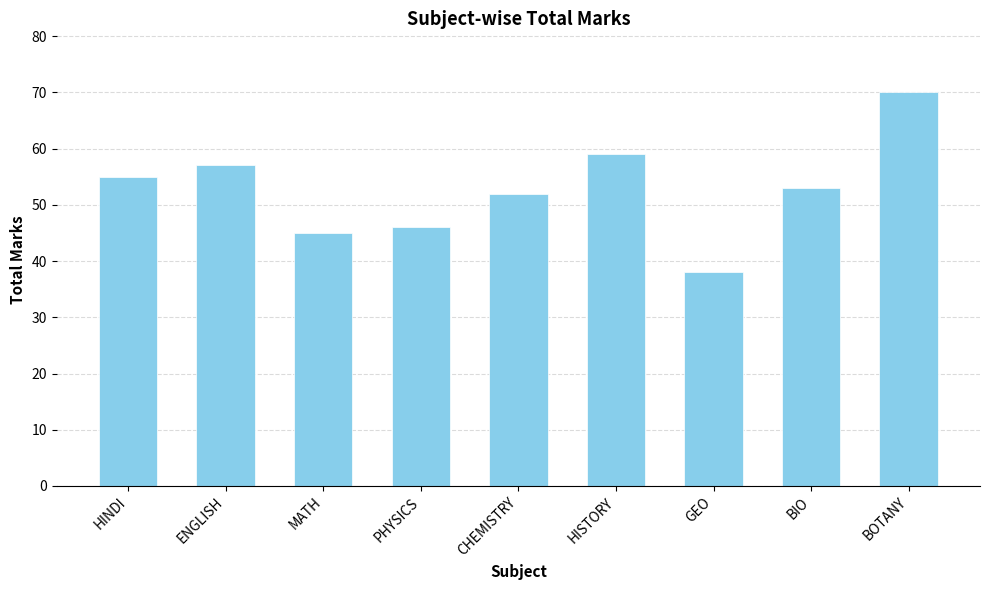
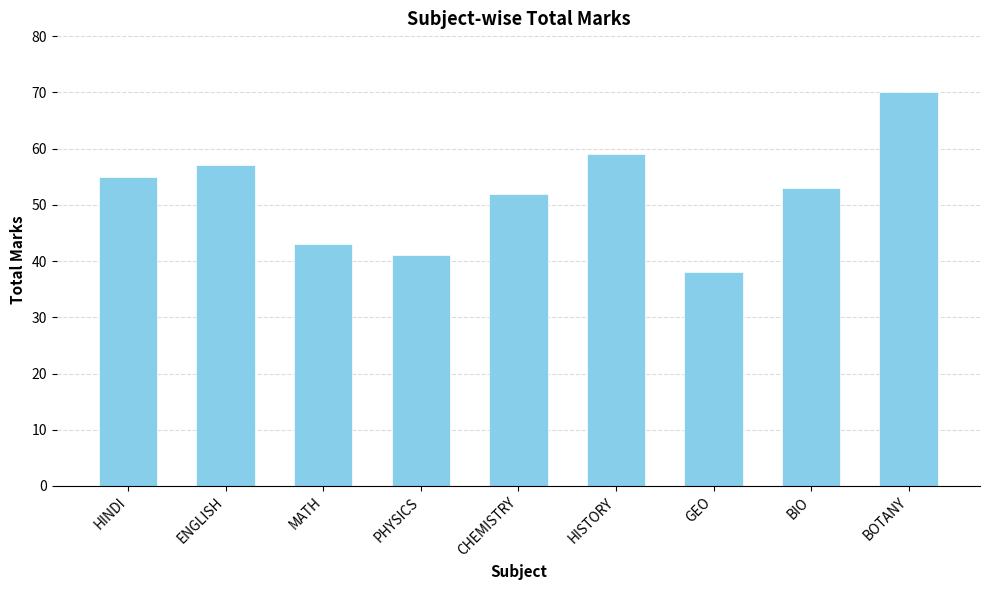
MATH: 45 -> 43
PHYSICS: 46 -> 41
